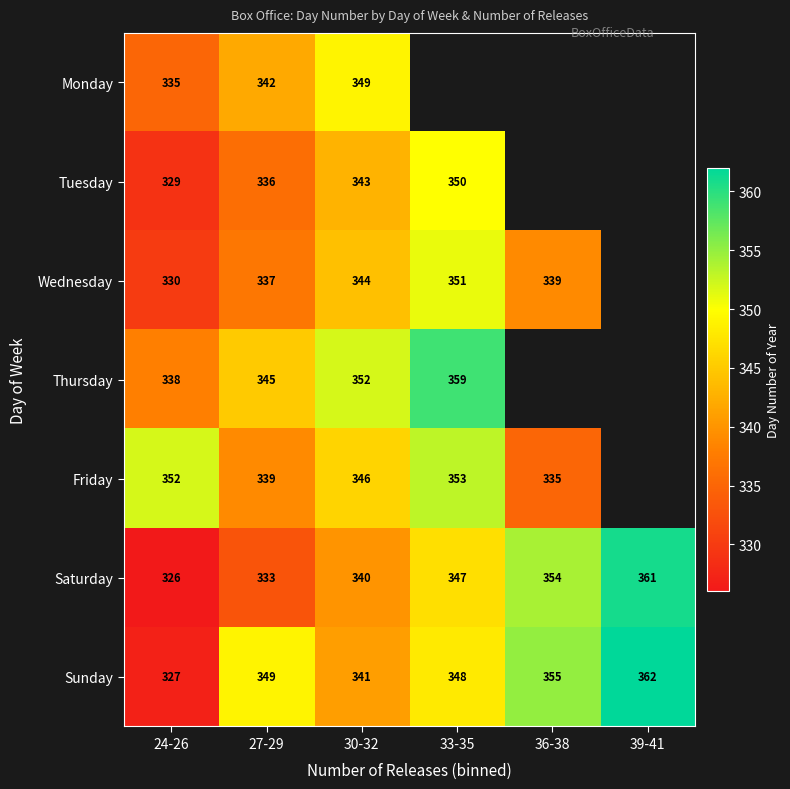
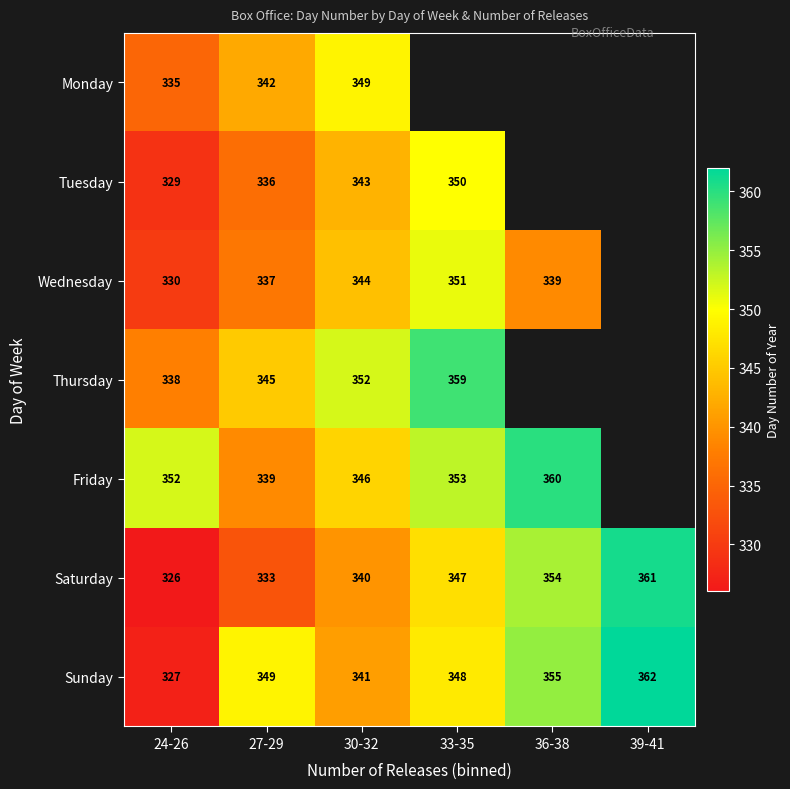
Friday, 36-38: 335 -> 360
